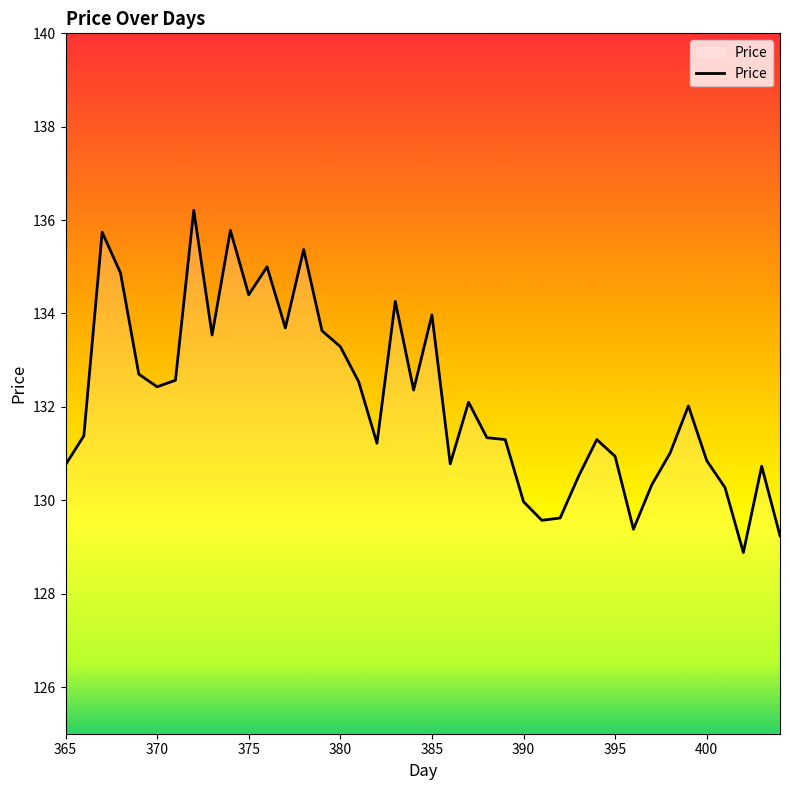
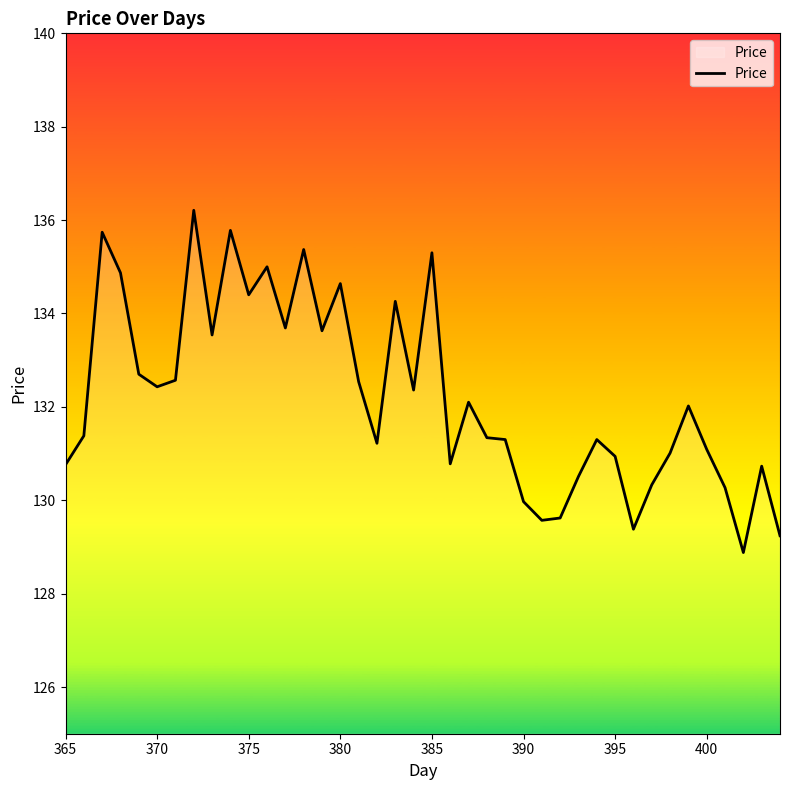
380: 133.3 -> 134.6
385: 134.0 -> 135.3
400: 130.9 -> 131.1
